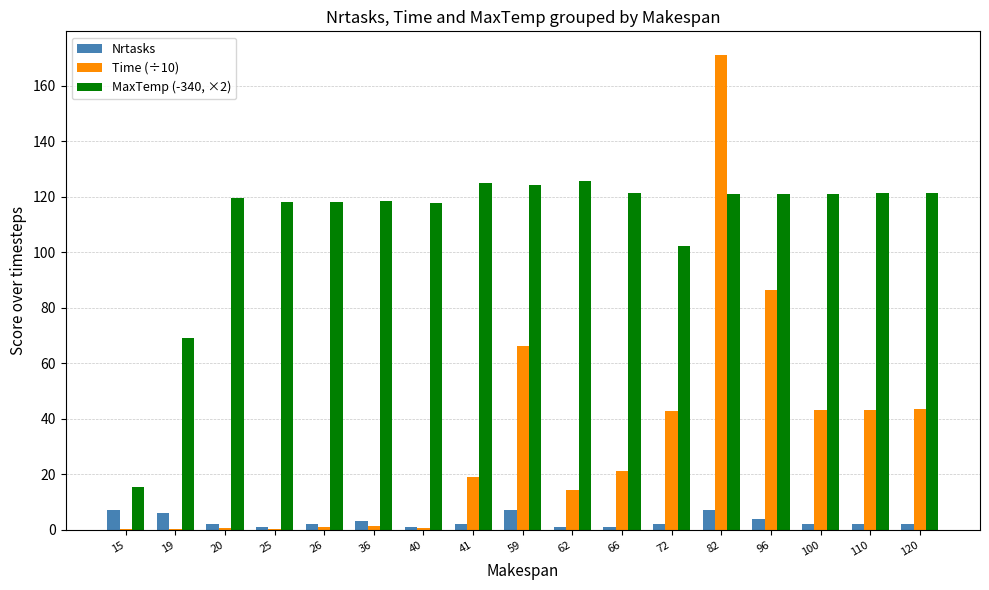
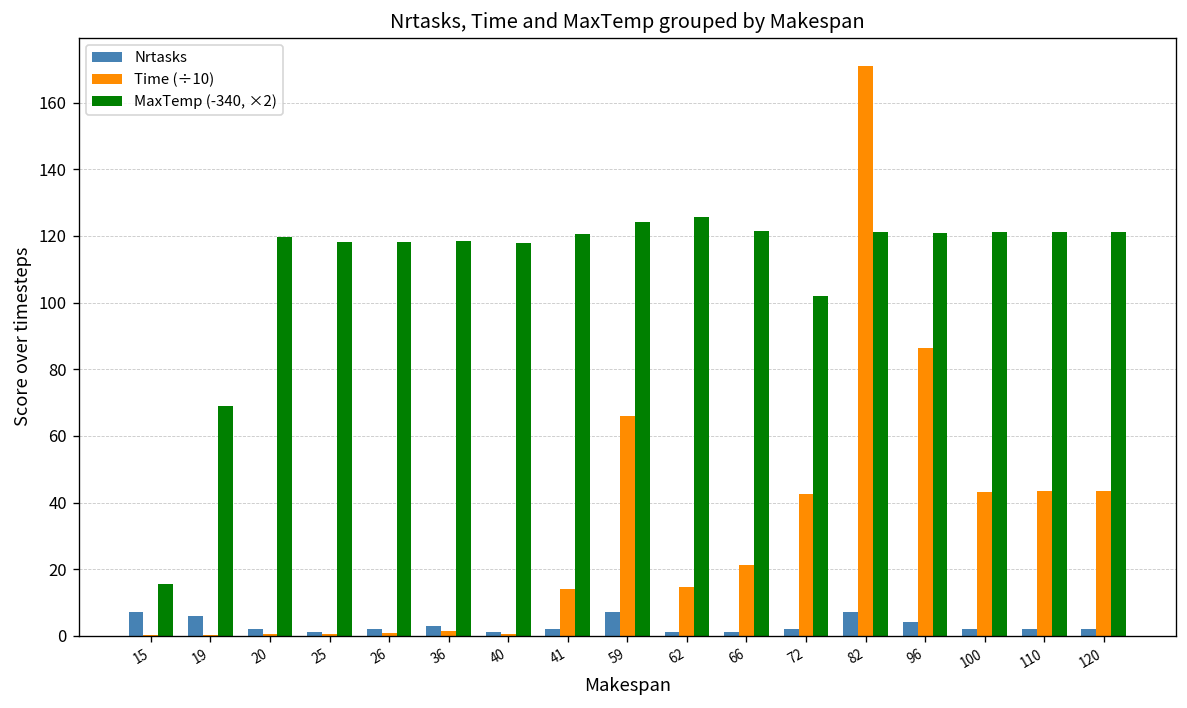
Time (÷10), 41: 19 -> 14
MaxTemp (-340, ×2), 41: 125 -> 120
